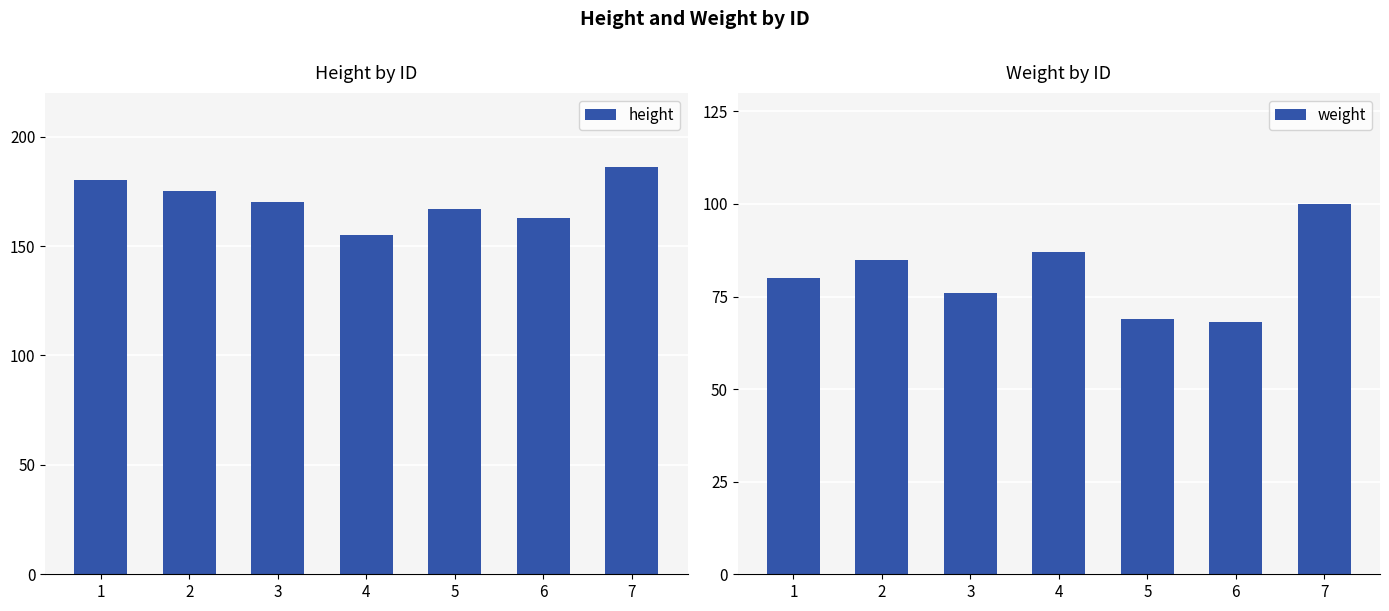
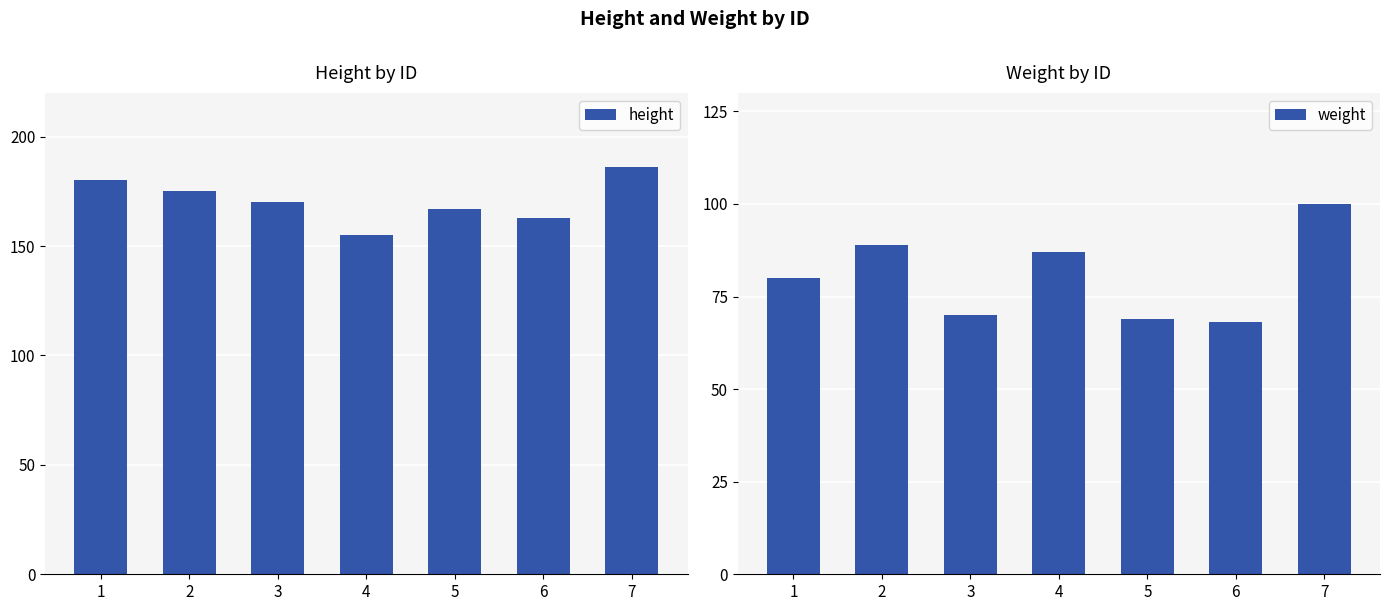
Weight by ID, 2: 85 -> 89
Weight by ID, 3: 76 -> 70
